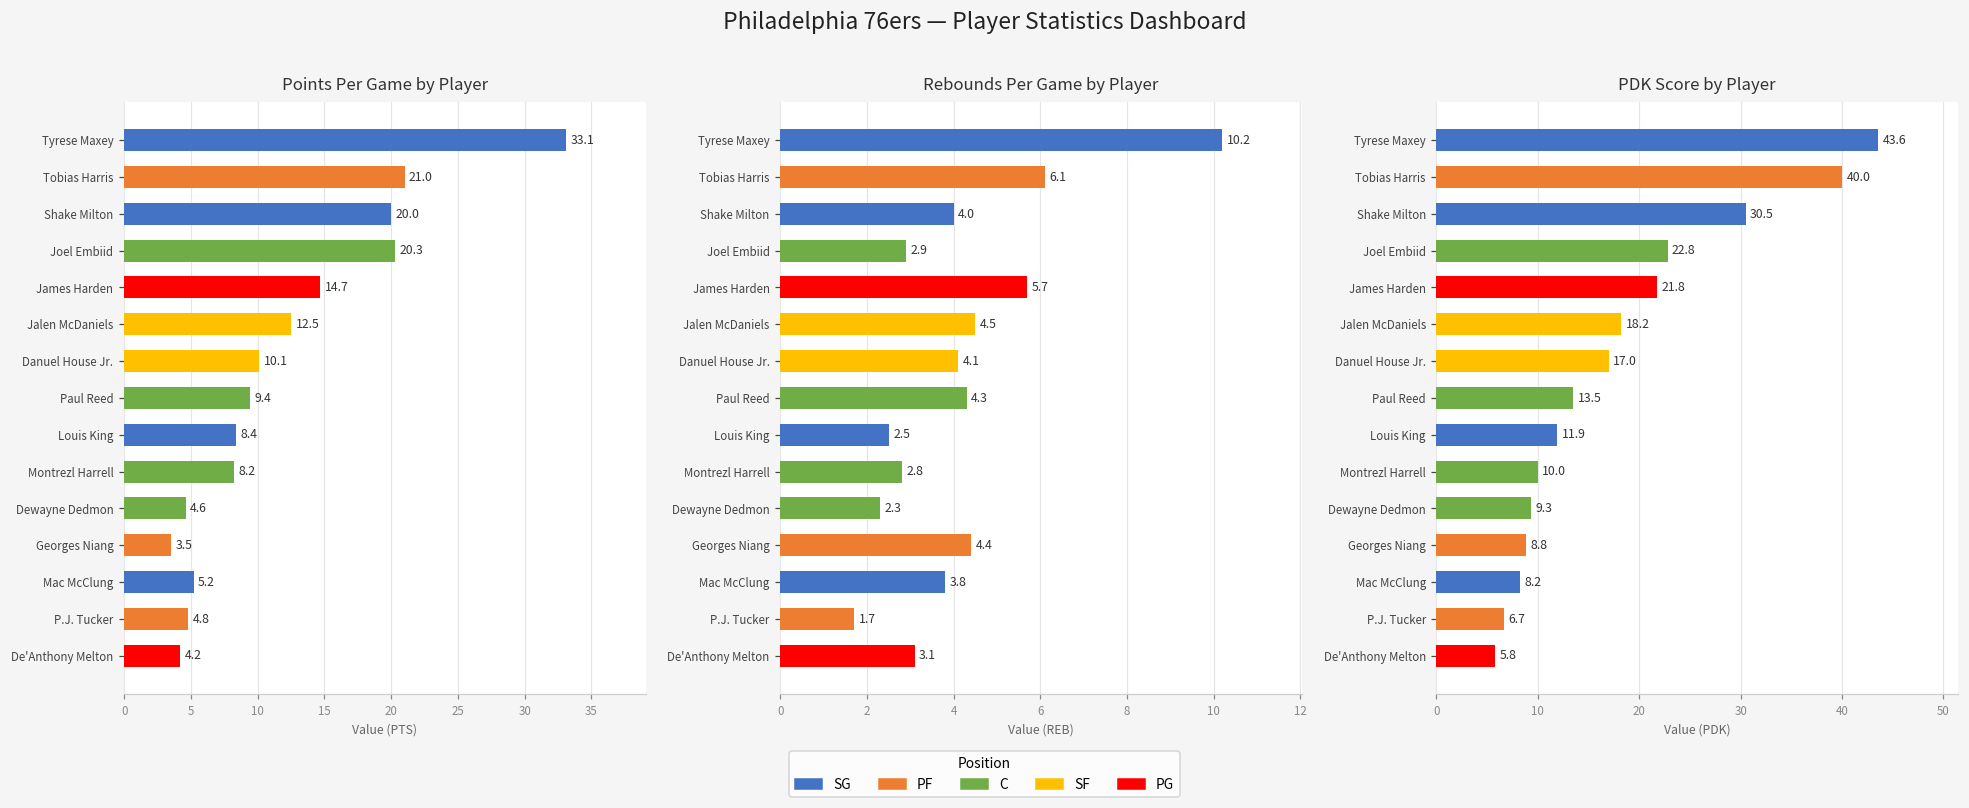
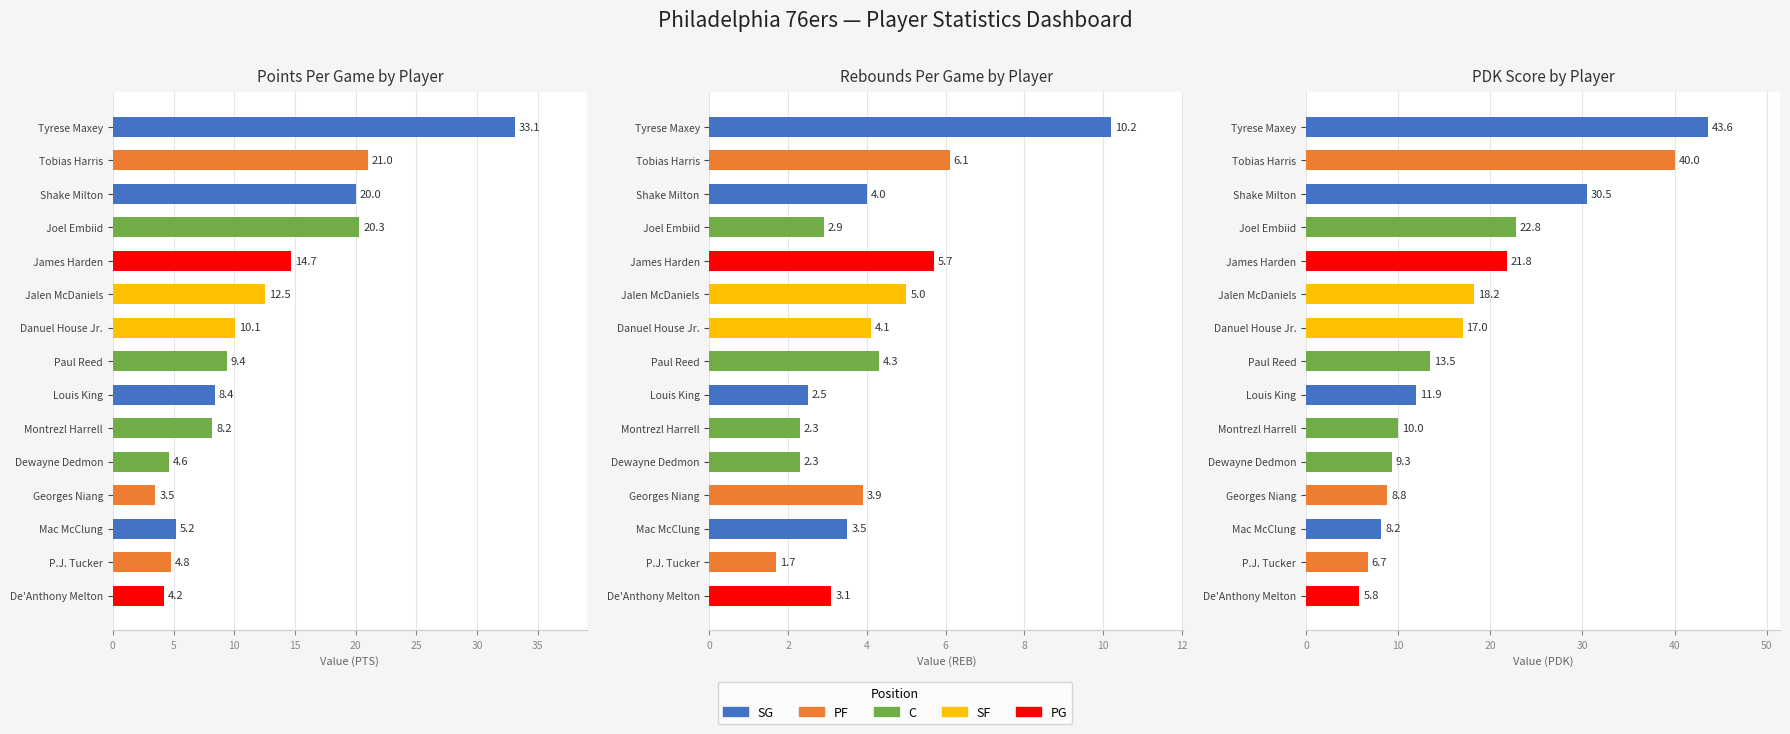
Rebounds Per Game by Player, Jalen McDaniels: 4.5 -> 5.0
Rebounds Per Game by Player, Montrezl Harrell: 2.8 -> 2.3
Rebounds Per Game by Player, Georges Niang: 4.4 -> 3.9
Rebounds Per Game by Player, Mac McClung: 3.8 -> 3.5
